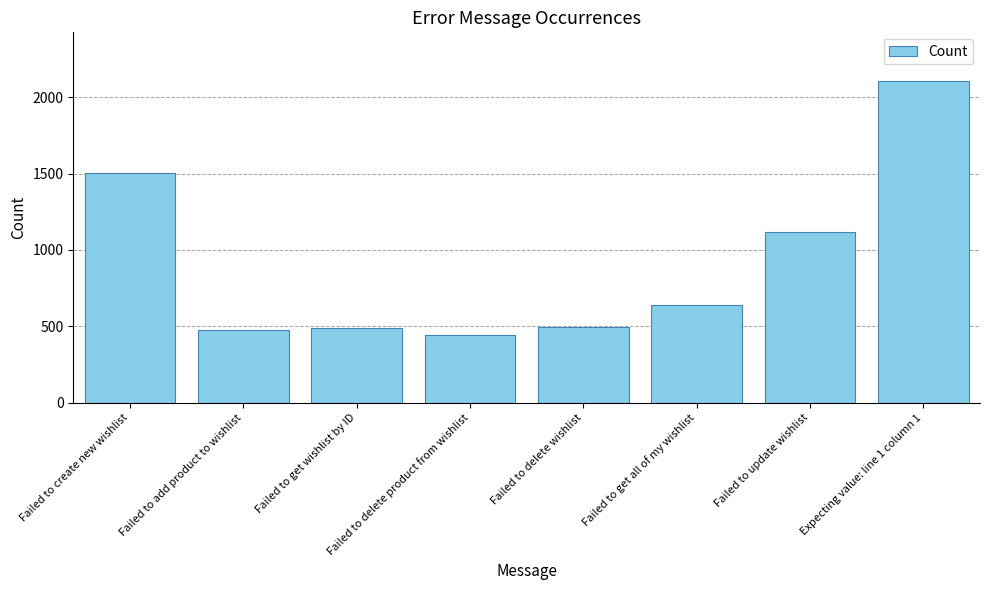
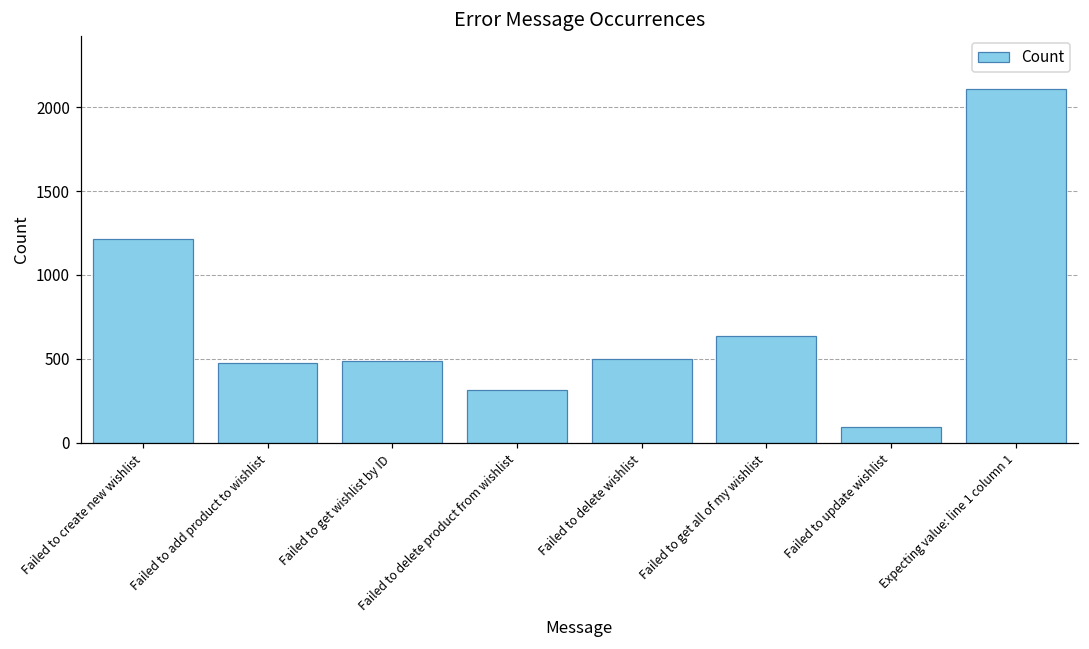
Failed to create new wishlist: 1510 -> 1210
Failed to delete product from wishlist: 440 -> 320
Failed to update wishlist: 1120 -> 90
